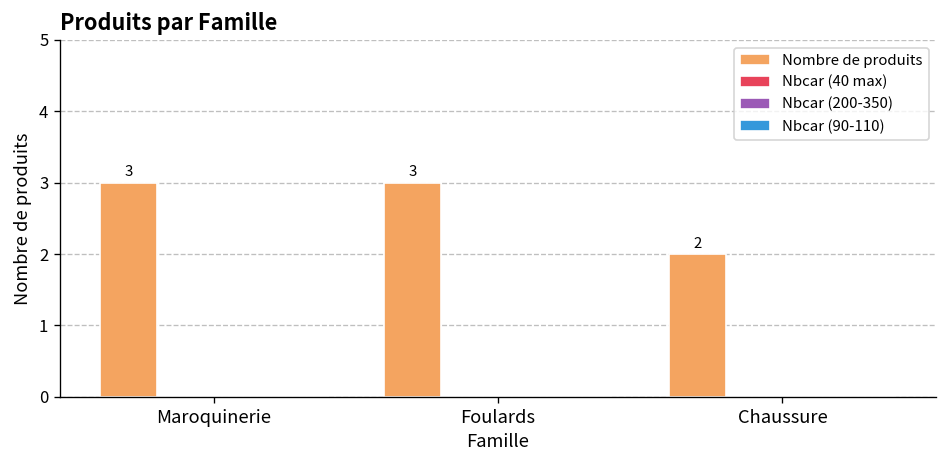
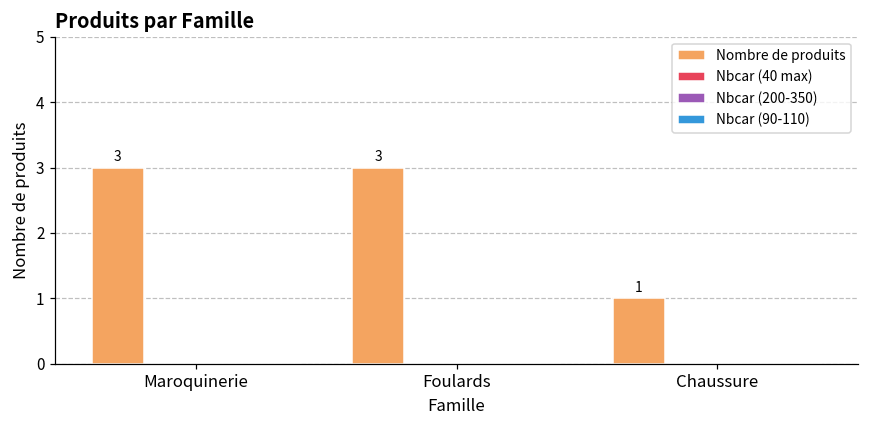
Nombre de produits, Chaussure: 2 -> 1
